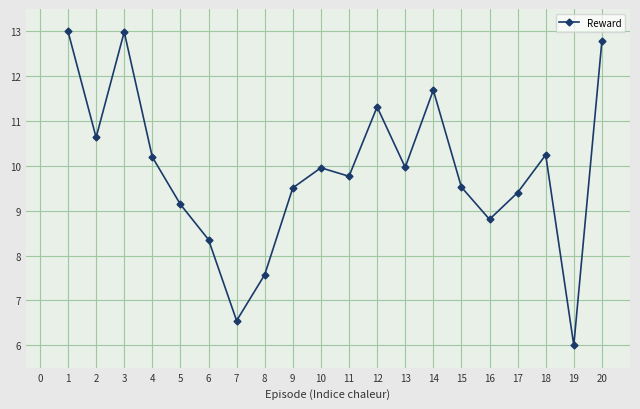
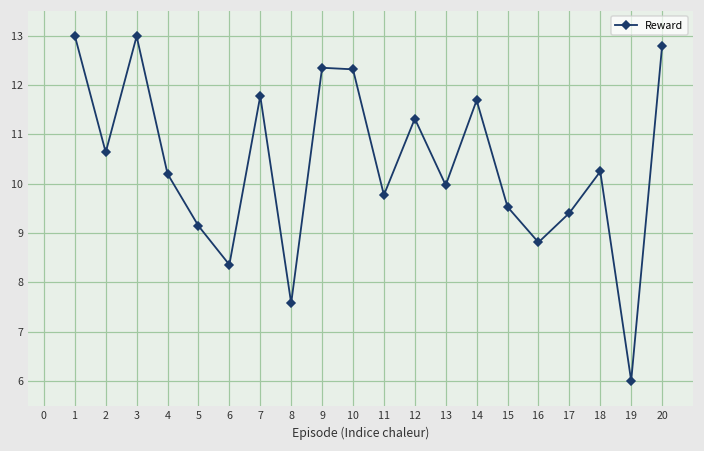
7: 6.5 -> 11.8
9: 9.5 -> 12.3
10: 10.0 -> 12.3
